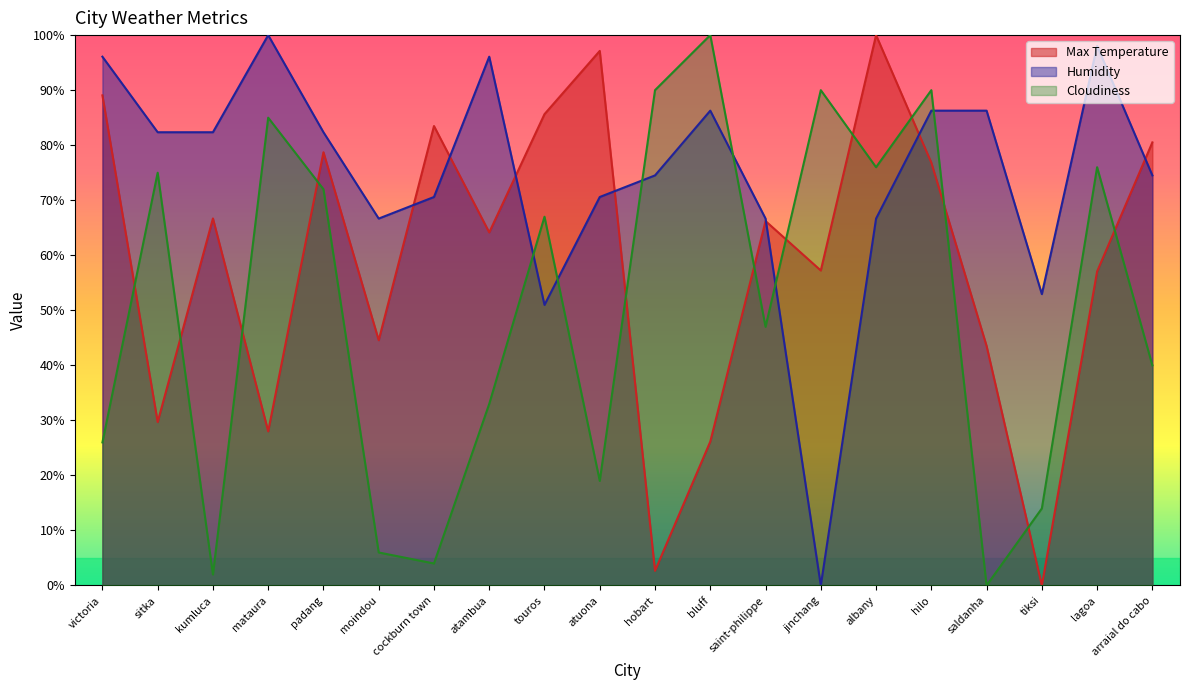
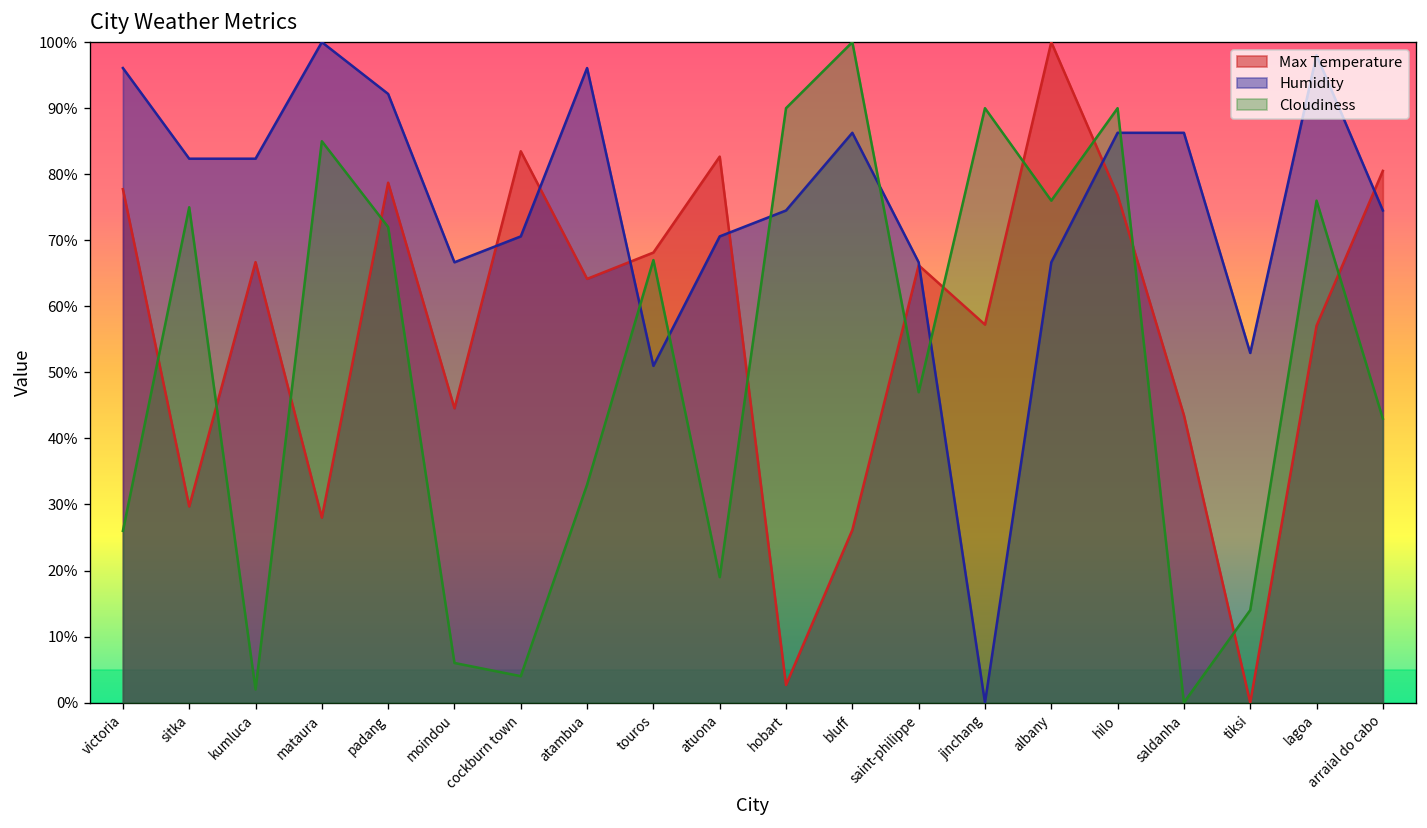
Max Temperature, victoria: 89% -> 78%
Humidity, padang: 82% -> 92%
Max Temperature, touros: 86% -> 68%
Max Temperature, atuona: 97% -> 83%
Cloudiness, arraial do cabo: 40% -> 43%
